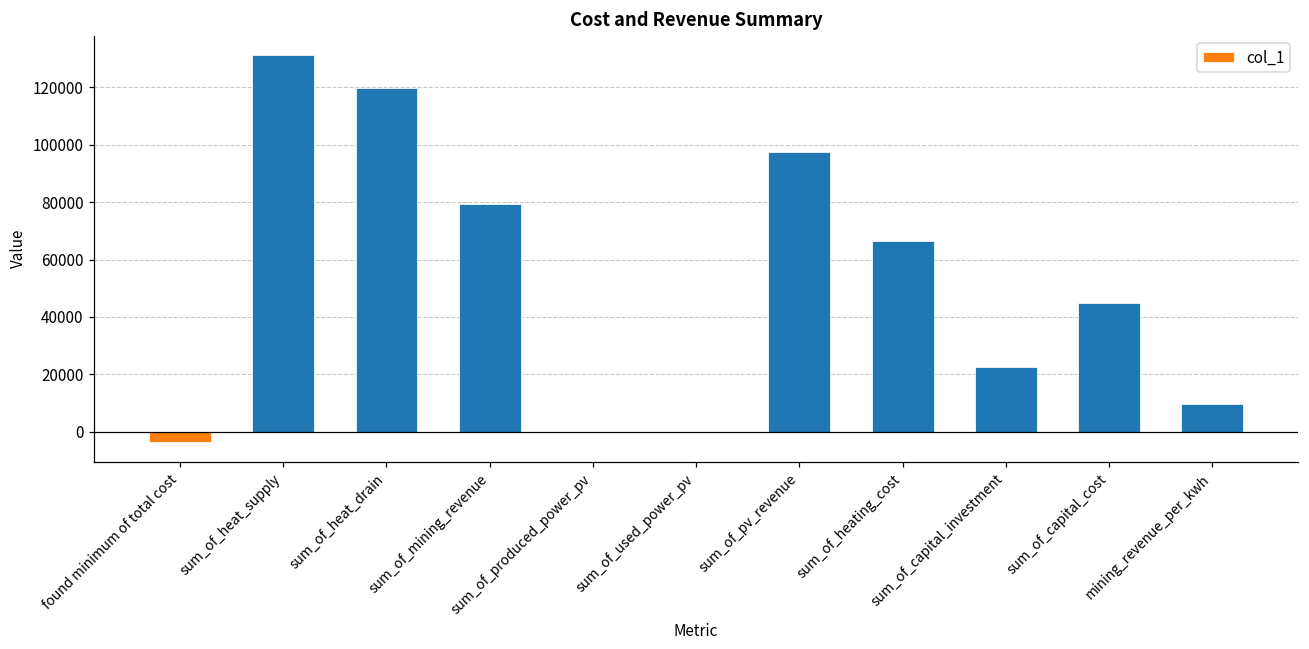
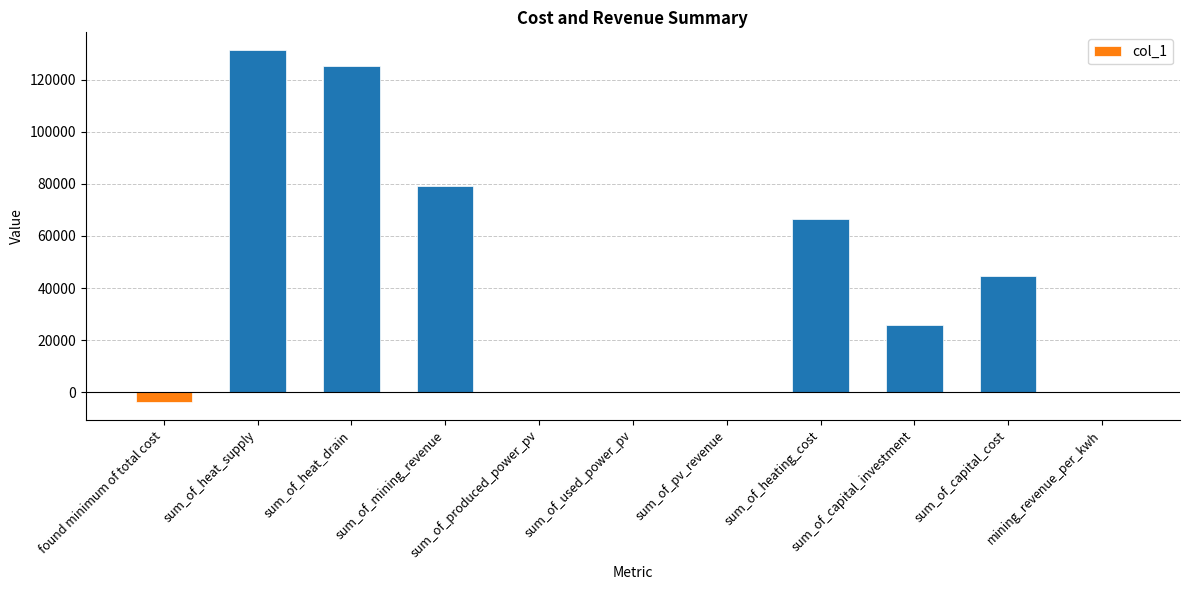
sum_of_heat_drain: 120000 -> 125000
sum_of_pv_revenue: 97000 -> 0
sum_of_capital_investment: 23000 -> 26000
mining_revenue_per_kwh: 10000 -> 0
